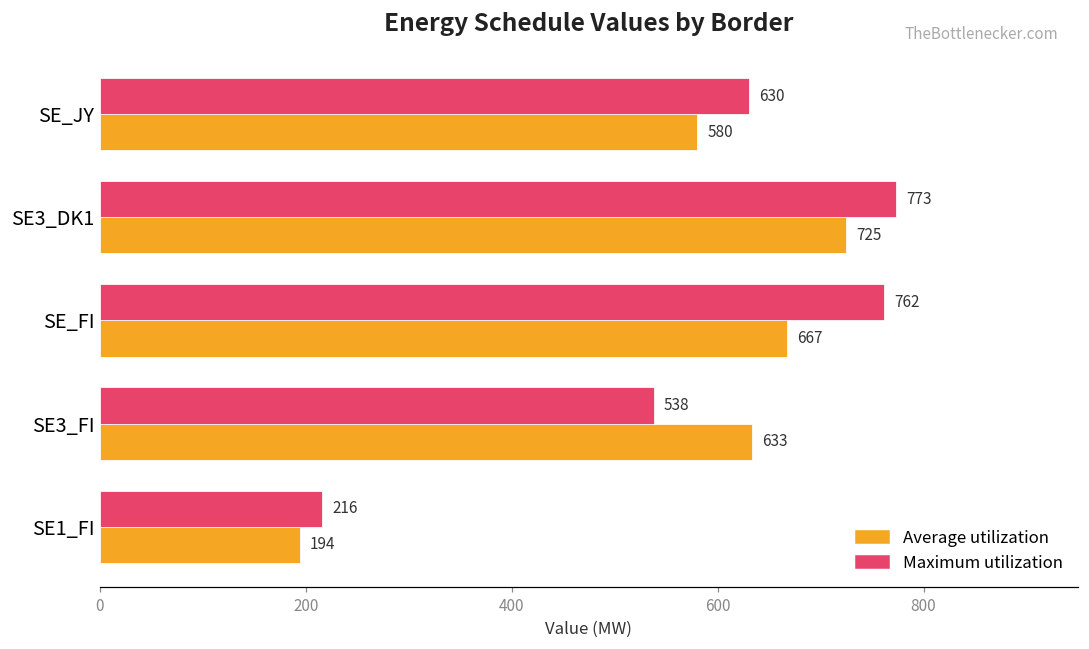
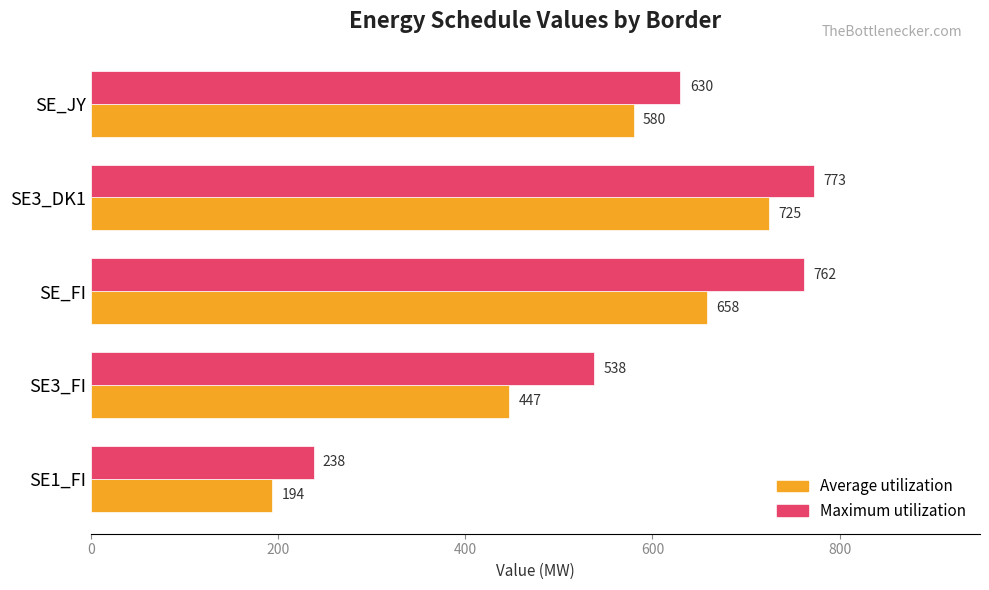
Average utilization, SE_FI: 667 -> 658
Average utilization, SE3_FI: 633 -> 447
Maximum utilization, SE1_FI: 216 -> 238
